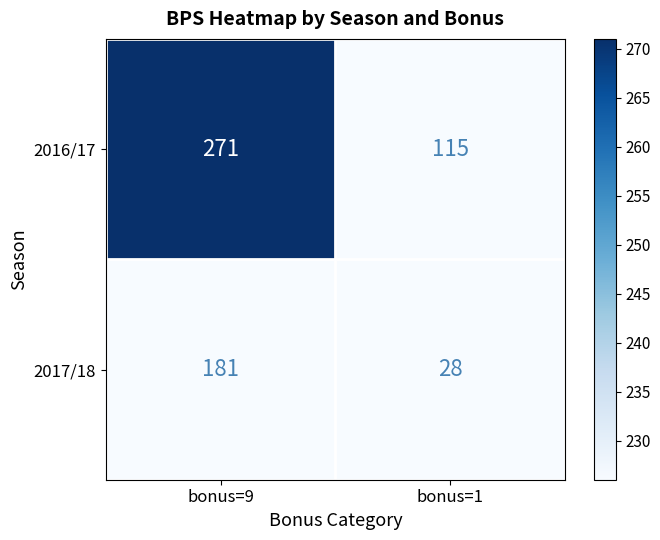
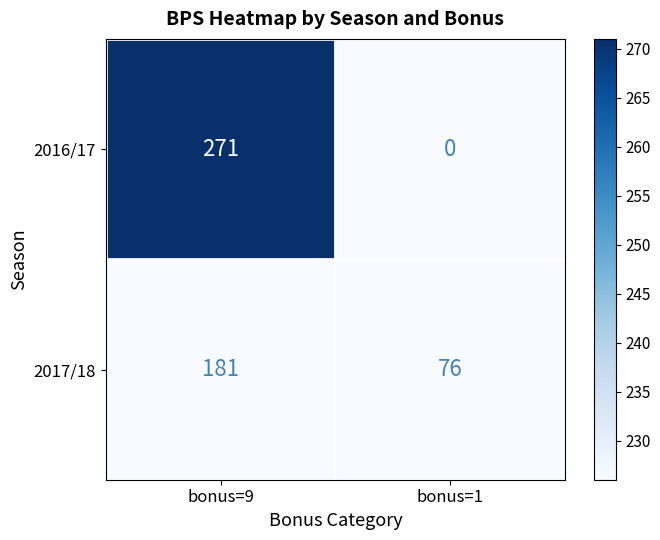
2016/17, bonus=1: 115 -> 0
2017/18, bonus=1: 28 -> 76
